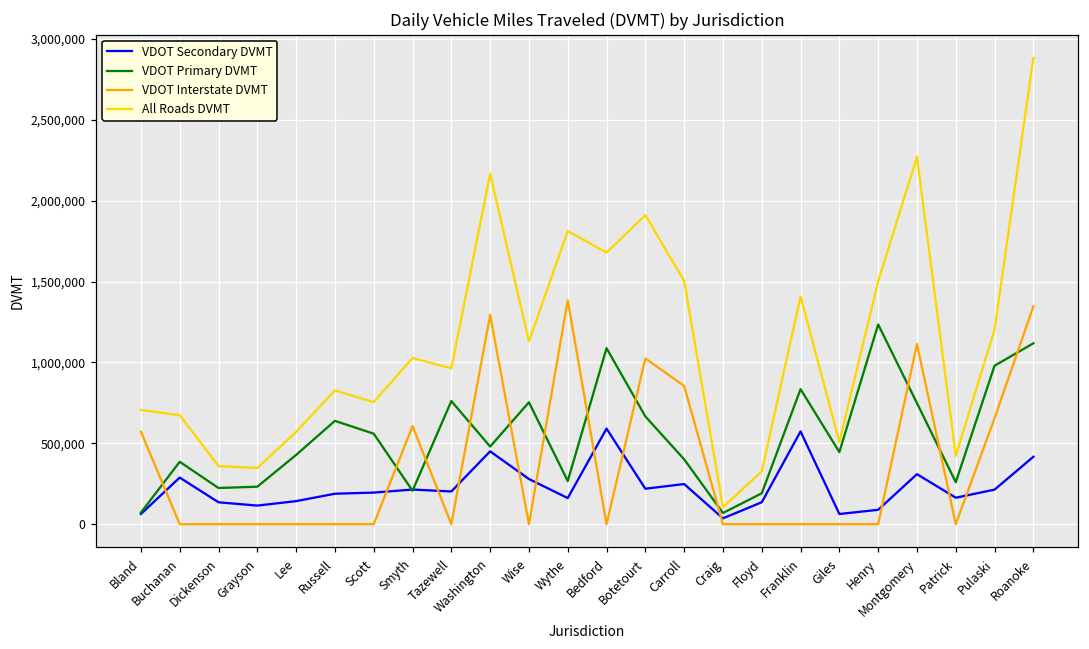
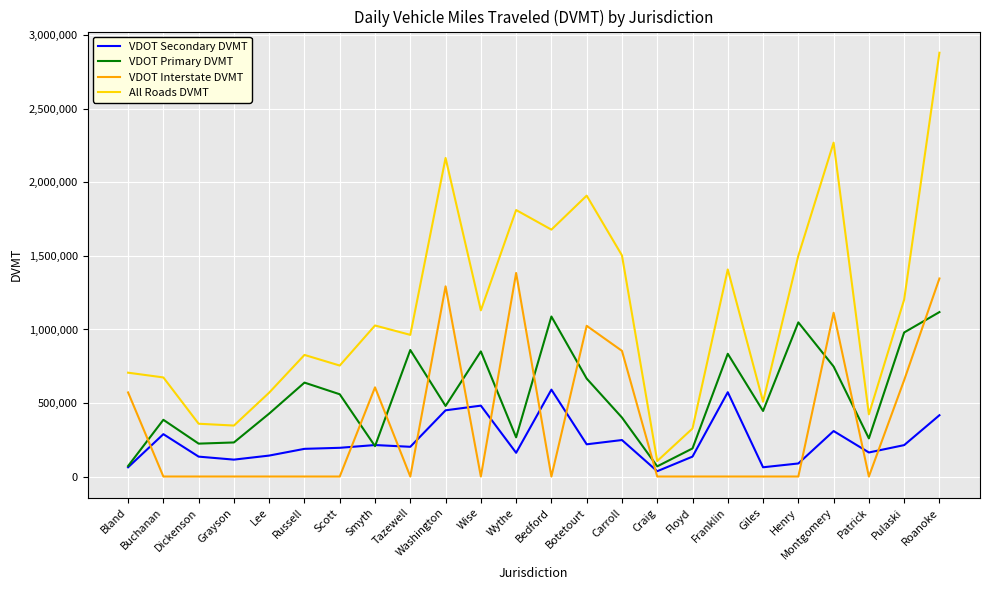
VDOT Primary DVMT, Tazewell: 760,000 -> 860,000
VDOT Secondary DVMT, Wise: 280,000 -> 480,000
VDOT Primary DVMT, Wise: 750,000 -> 850,000
VDOT Primary DVMT, Henry: 1,230,000 -> 1,050,000
